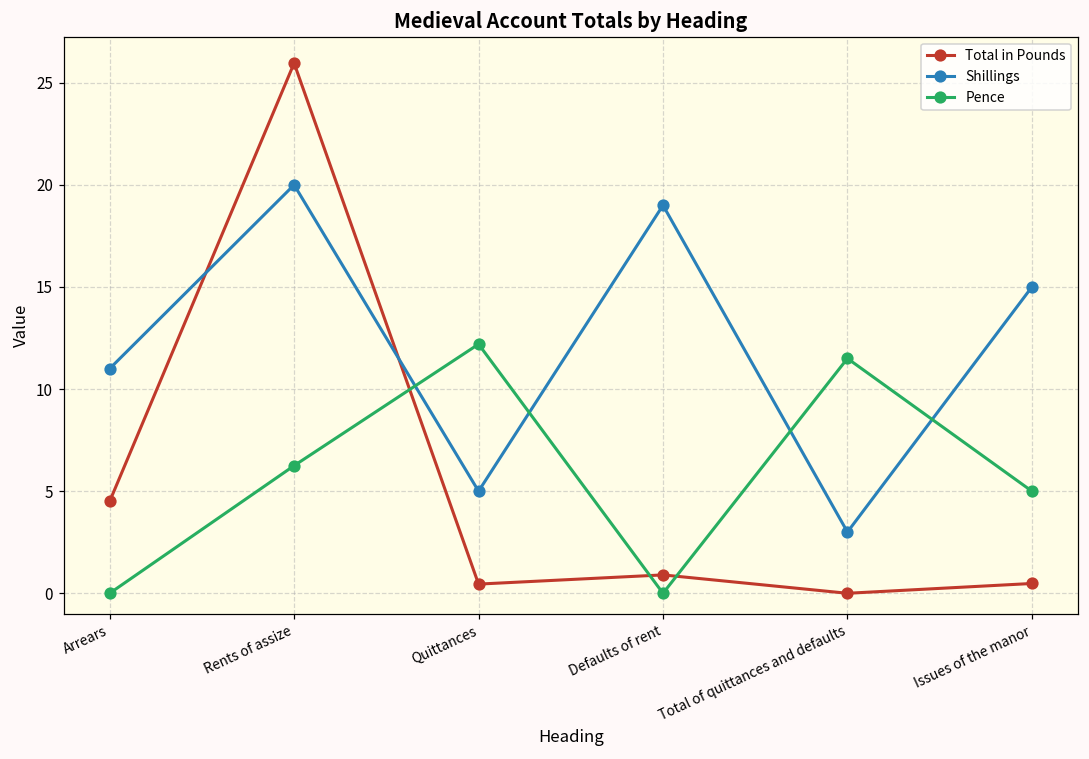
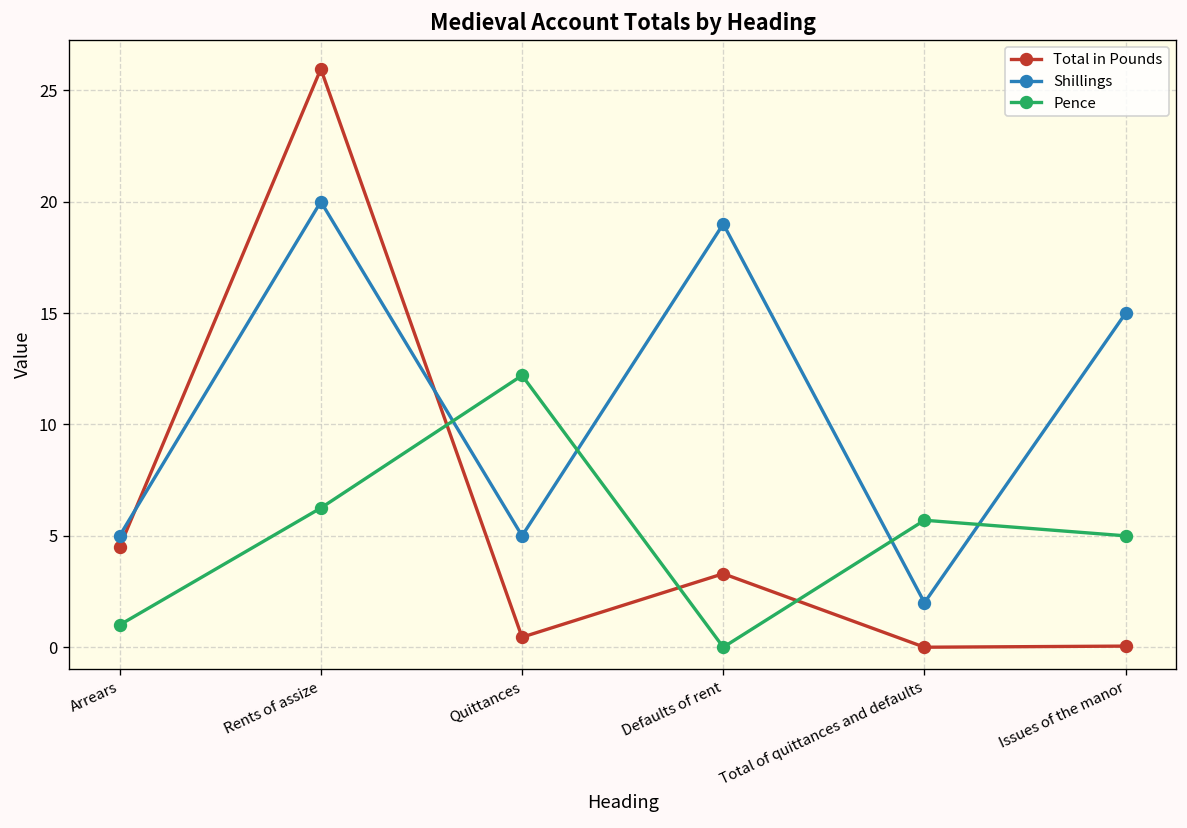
Shillings, Arrears: 11 -> 5
Pence, Arrears: 0 -> 1
Total in Pounds, Defaults of rent: 0.9 -> 3.3
Shillings, Total of quittances and defaults: 3 -> 2
Pence, Total of quittances and defaults: 11.5 -> 5.7
Total in Pounds, Issues of the manor: 0.5 -> 0.1
